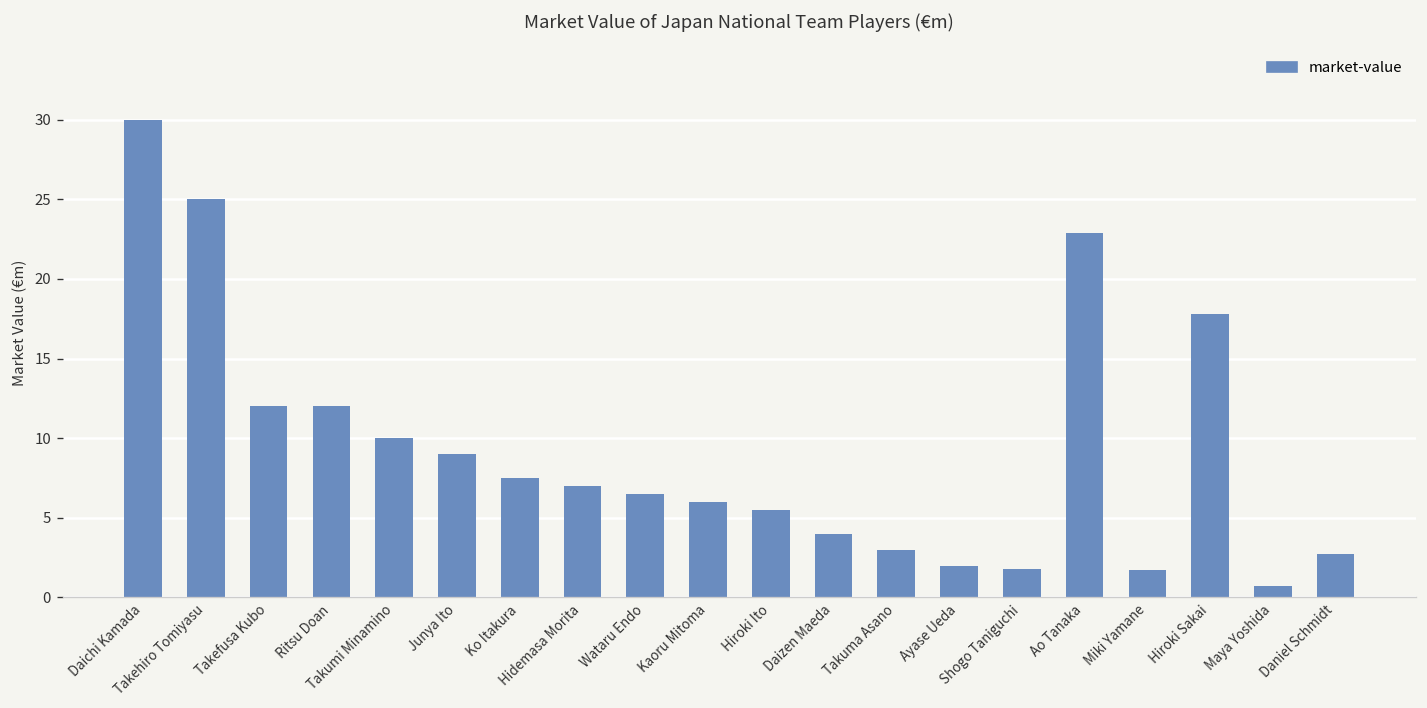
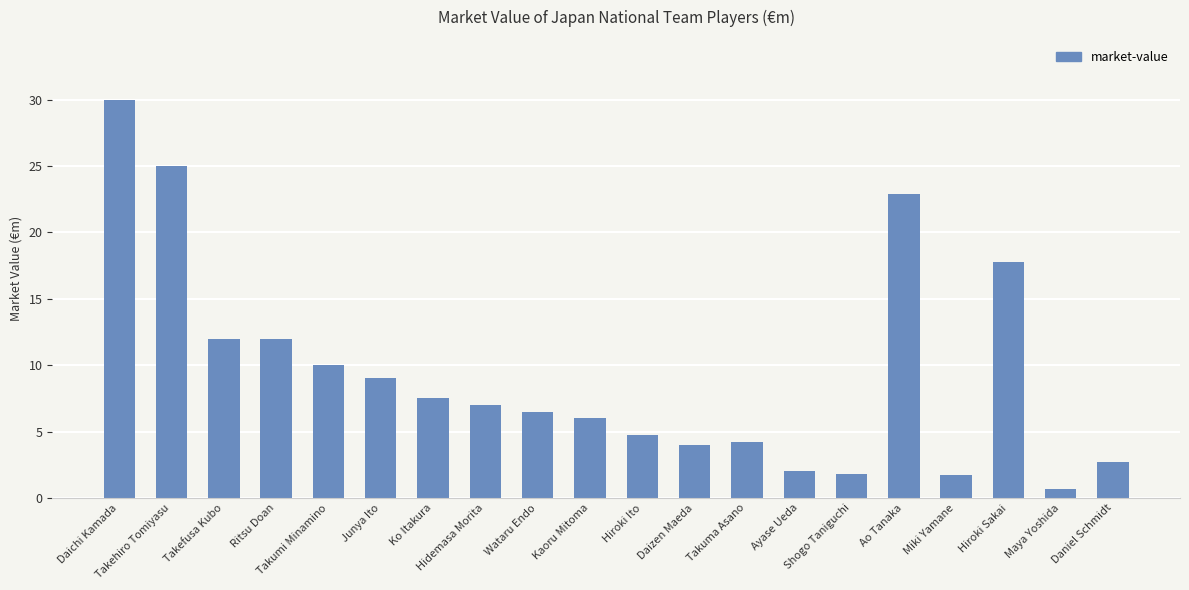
Hiroki Ito: 5.5 -> 4.7
Takuma Asano: 3.0 -> 4.2
